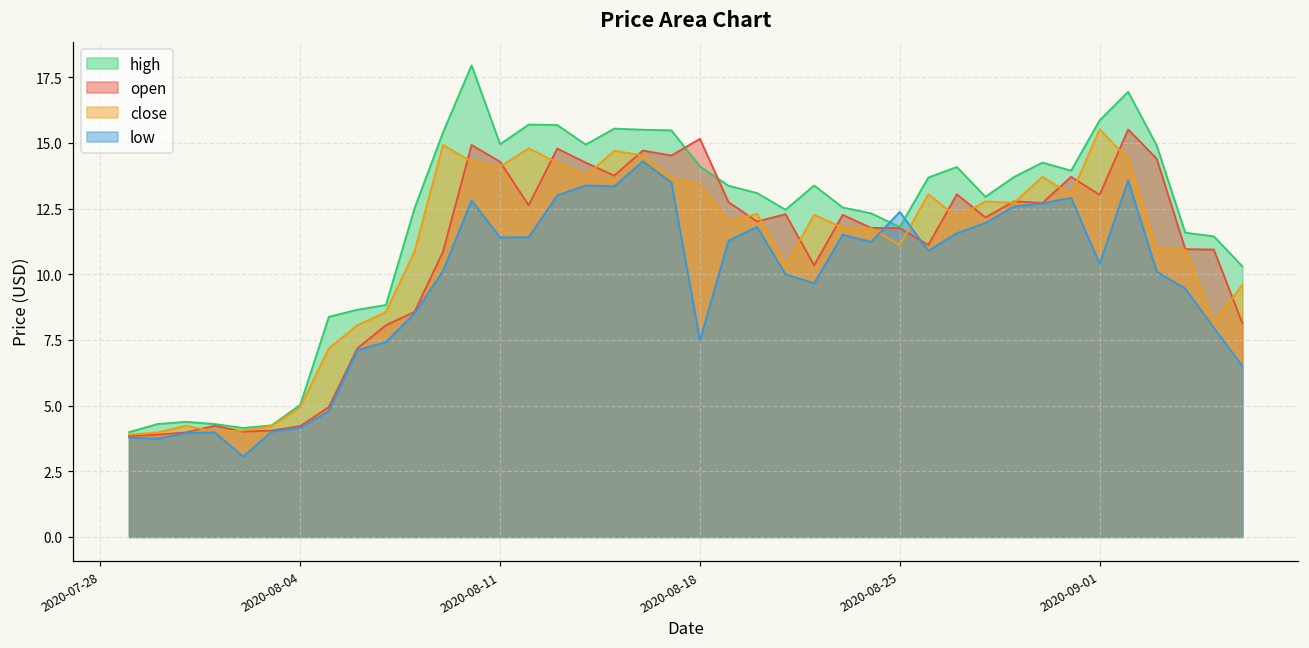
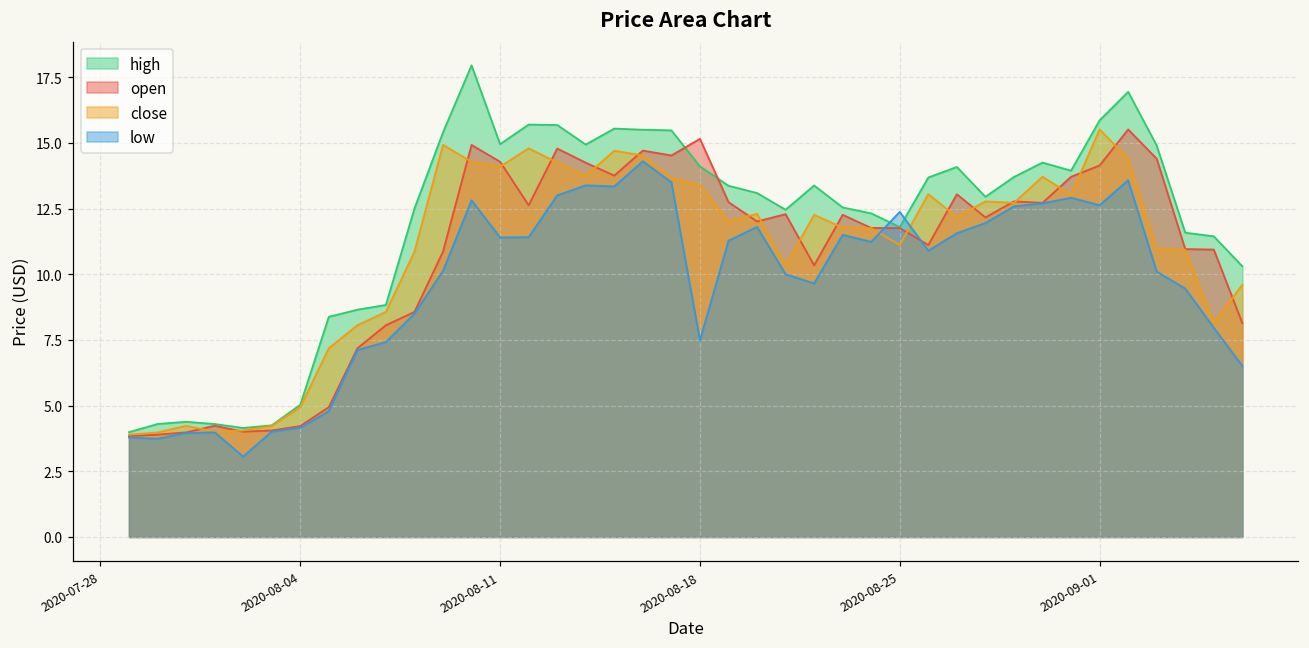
open, 2020-09-01: 13.0 -> 14.1
low, 2020-09-01: 10.4 -> 12.6
